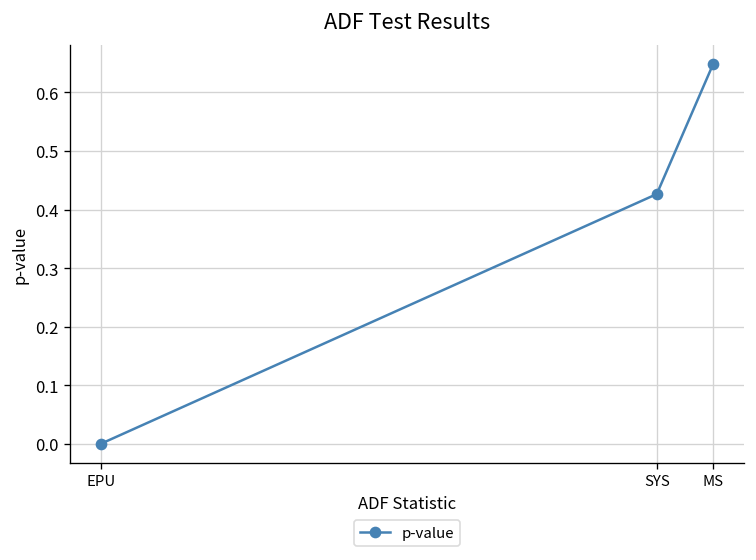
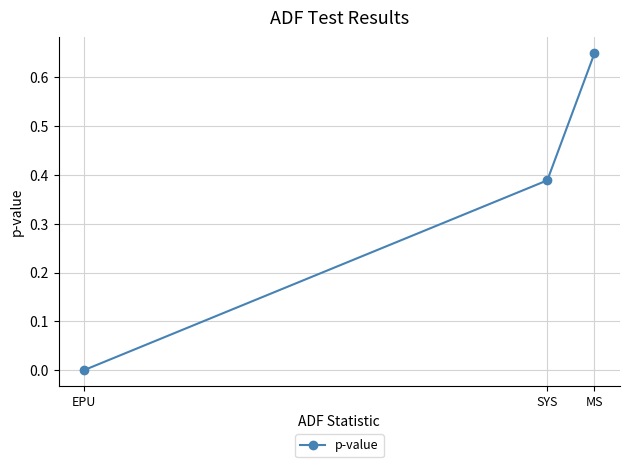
SYS: 0.43 -> 0.39
